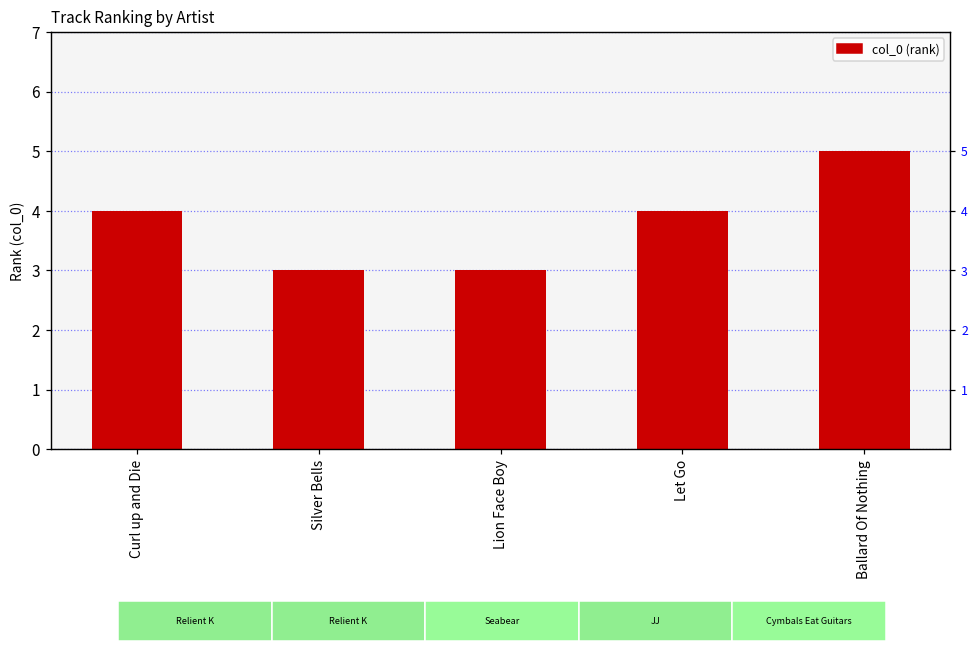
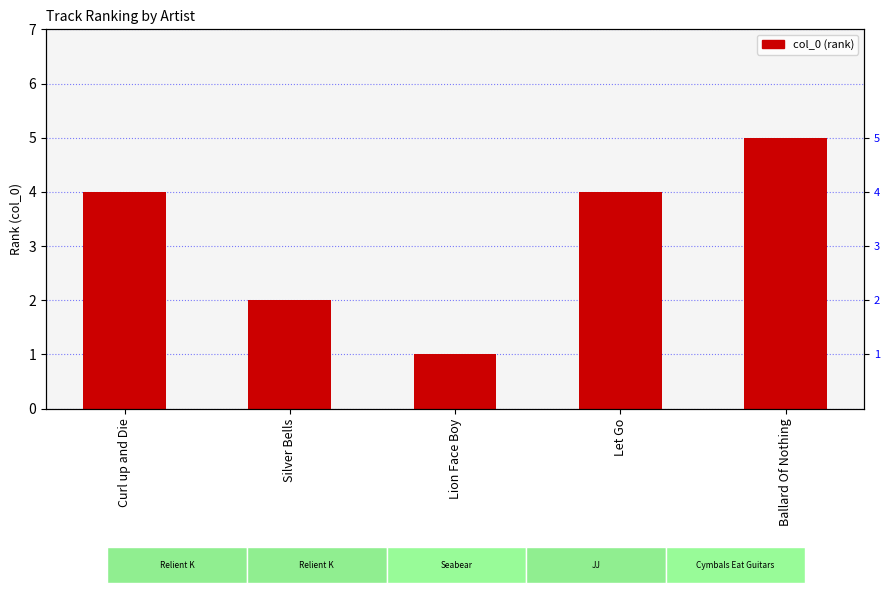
Silver Bells: 3 -> 2
Lion Face Boy: 3 -> 1
